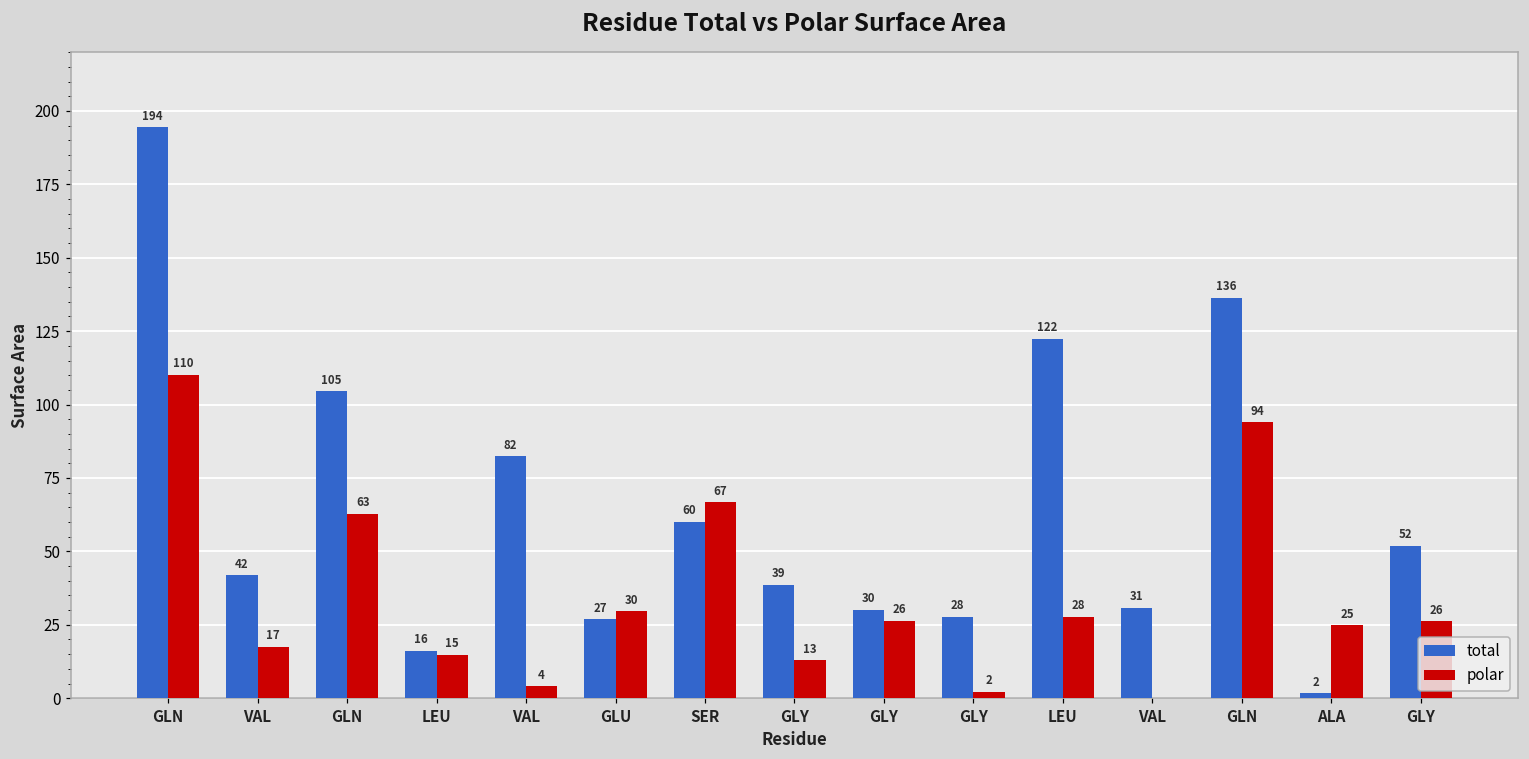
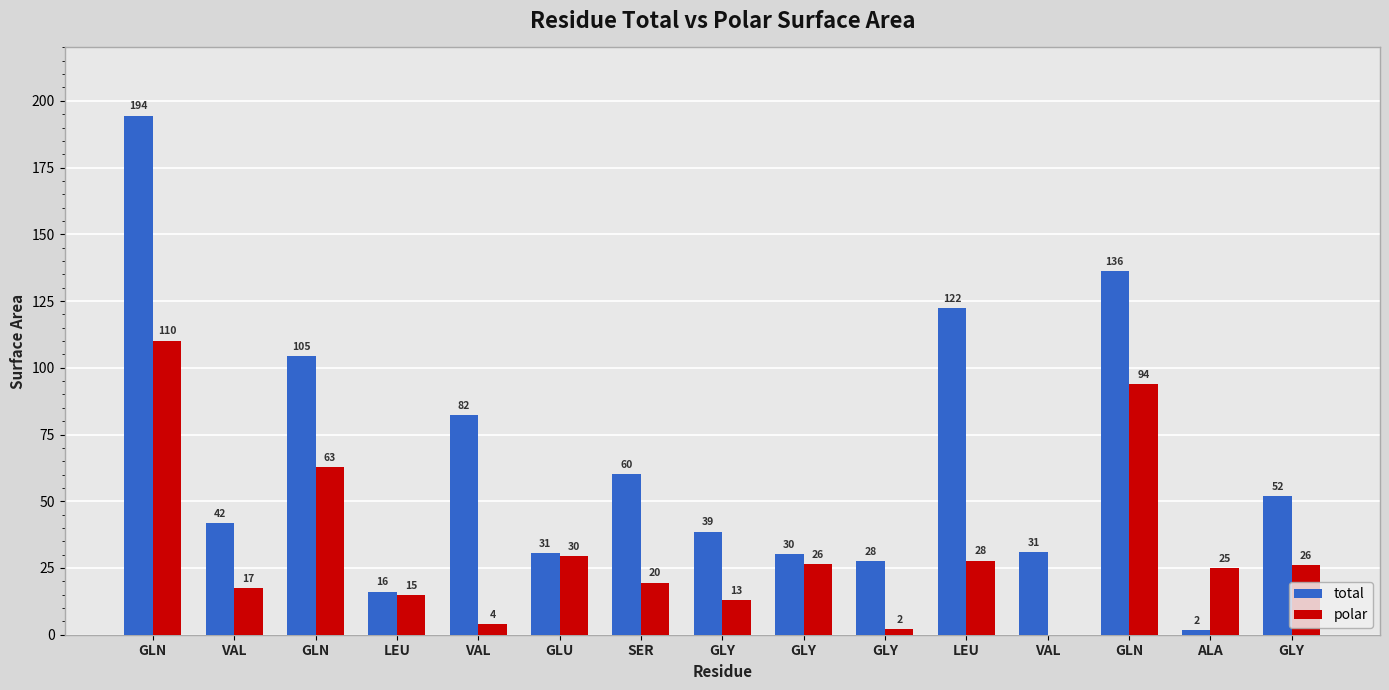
total, GLU: 27 -> 31
polar, SER: 67 -> 20
